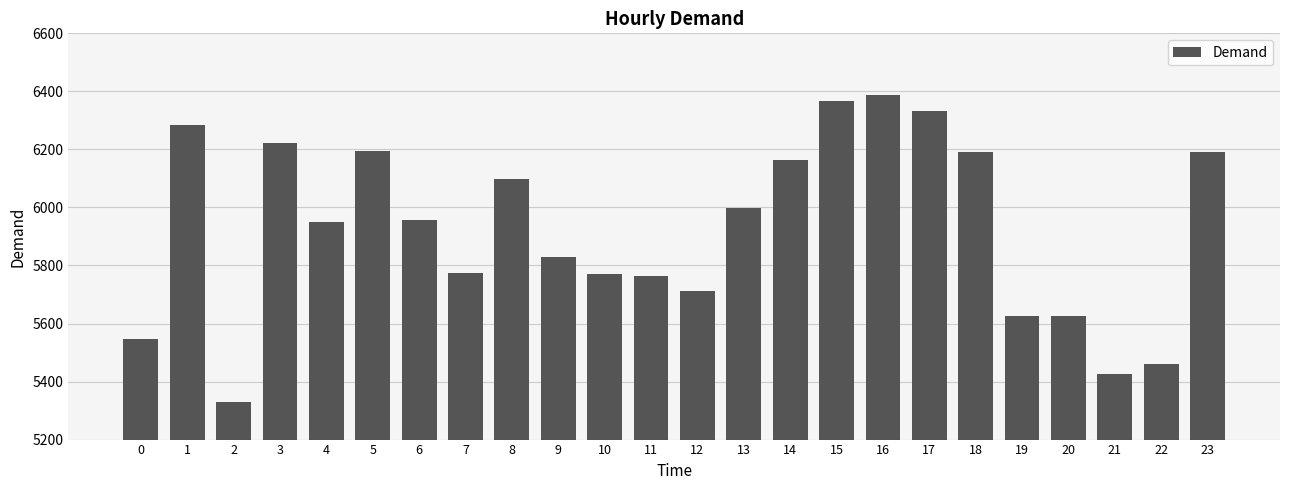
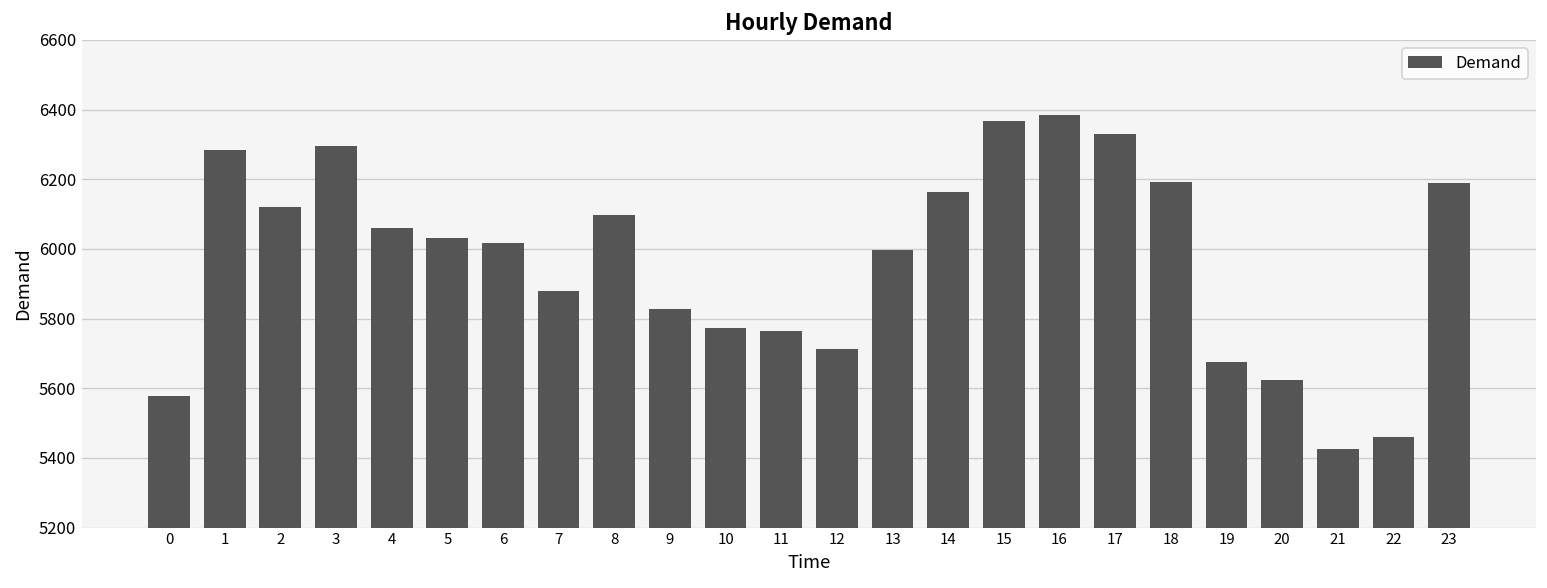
0: 5550 -> 5580
2: 5330 -> 6120
3: 6220 -> 6300
4: 5950 -> 6060
5: 6190 -> 6030
6: 5960 -> 6020
7: 5770 -> 5880
19: 5630 -> 5680
